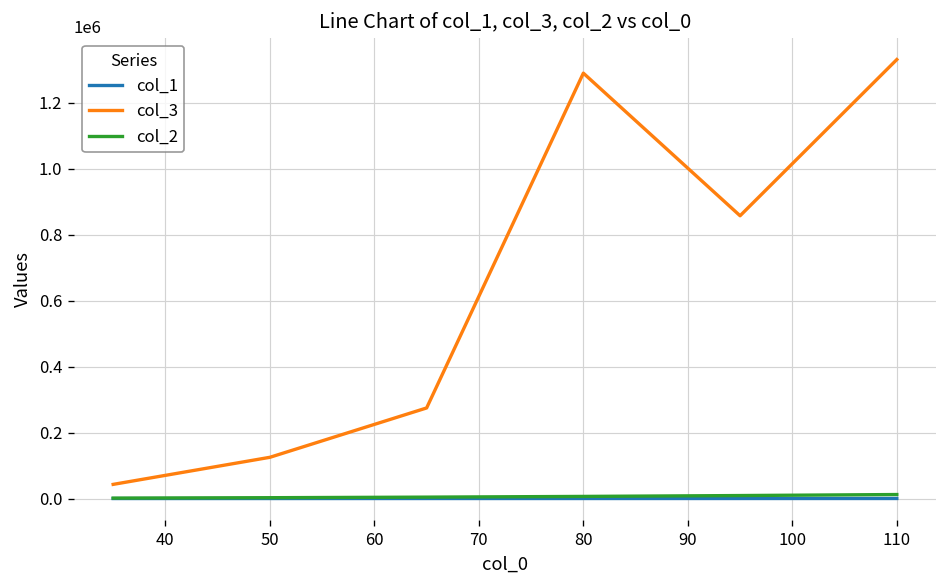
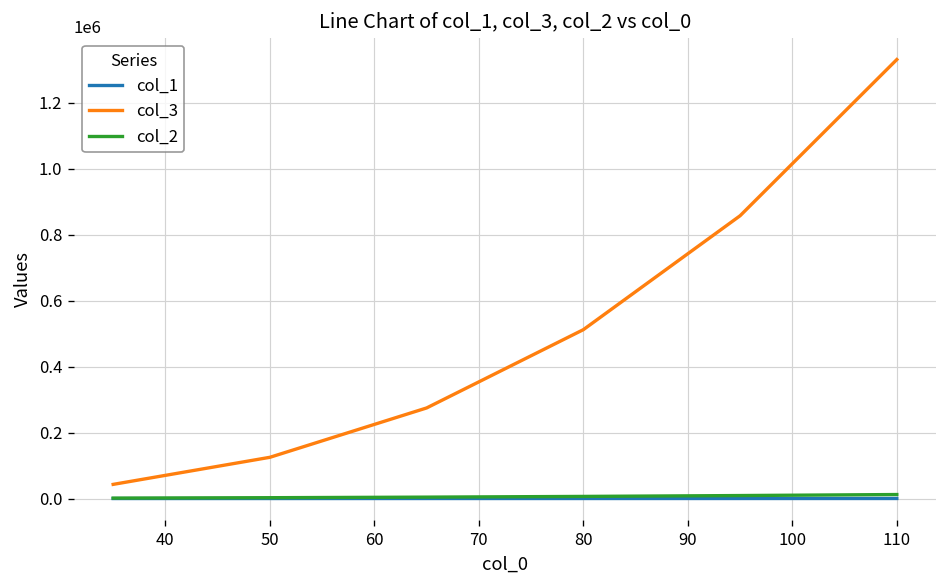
col_3, 80: 1290000 -> 510000
